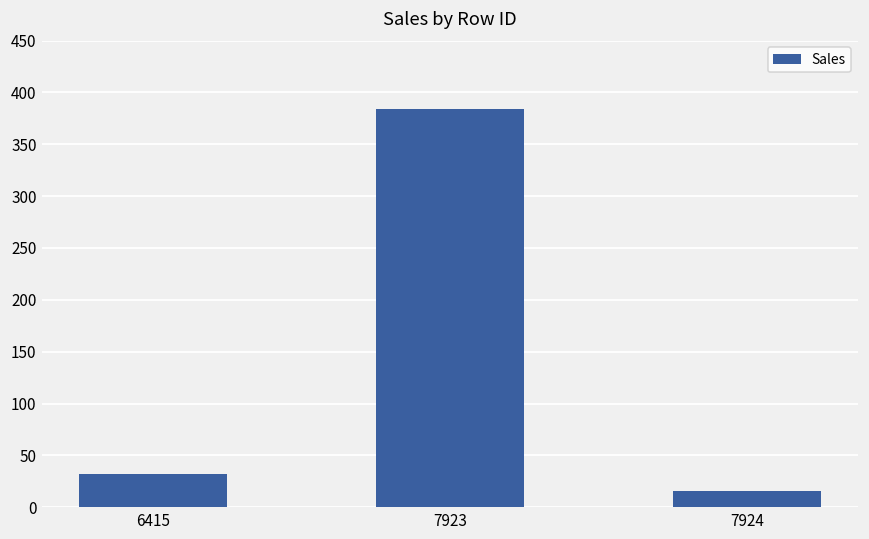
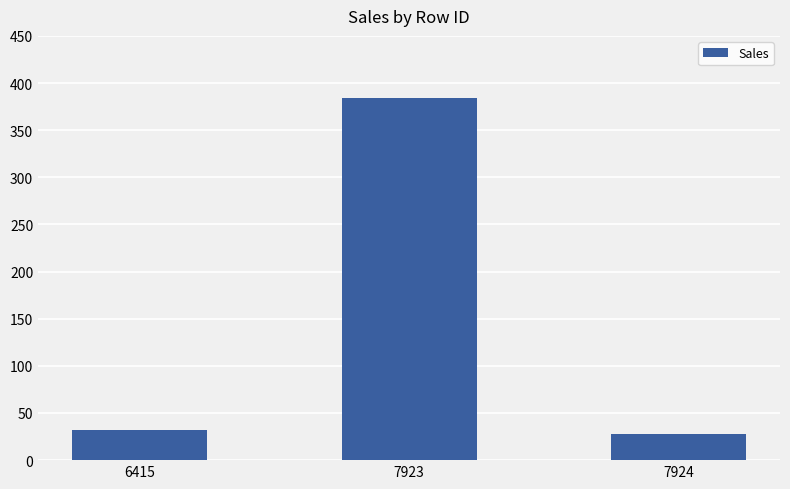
7924: 20 -> 30
